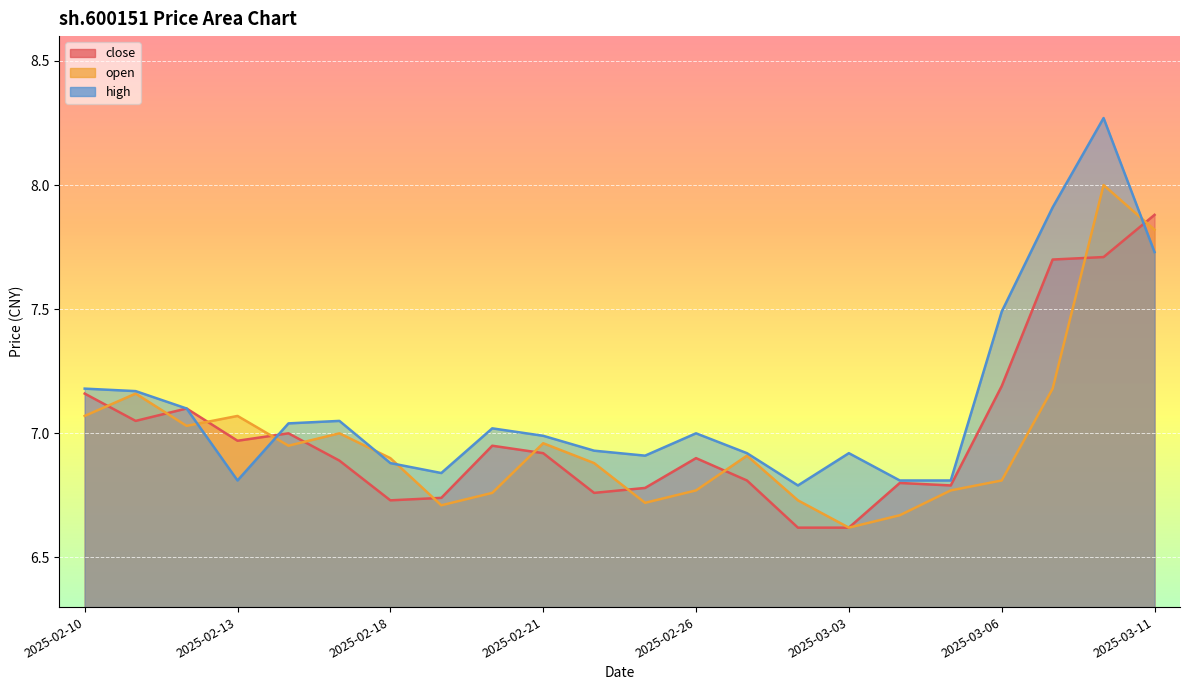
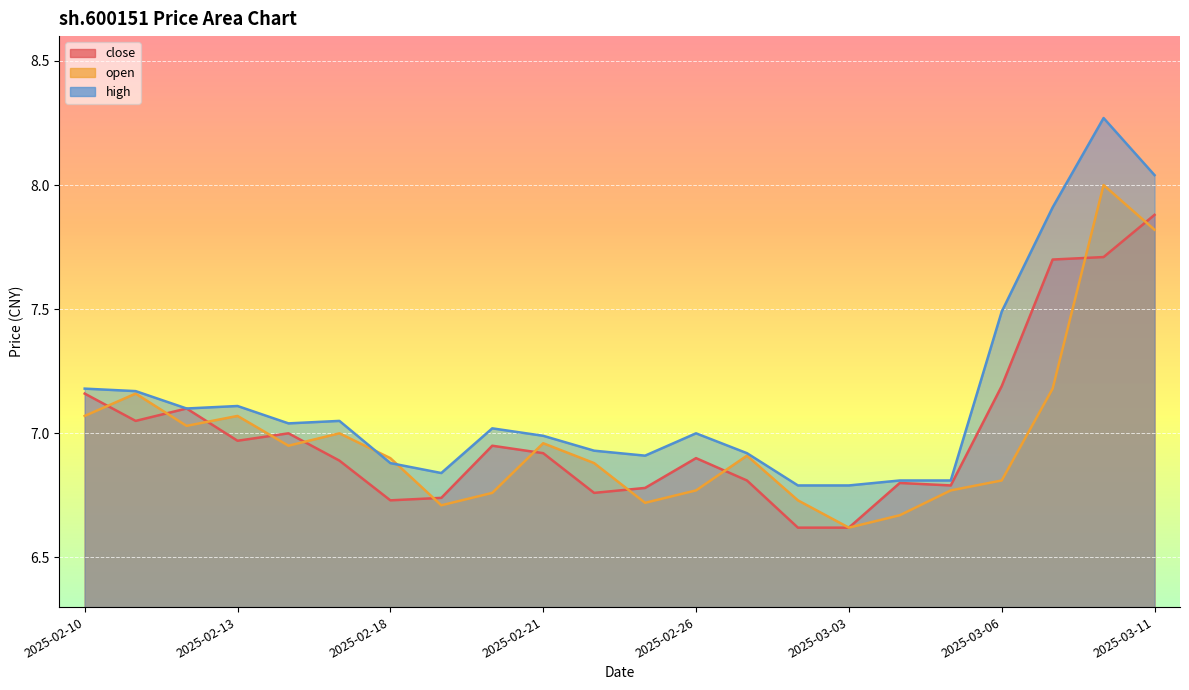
high, 2025-02-13: 6.81 -> 7.11
high, 2025-03-03: 6.92 -> 6.79
high, 2025-03-11: 7.73 -> 8.04
